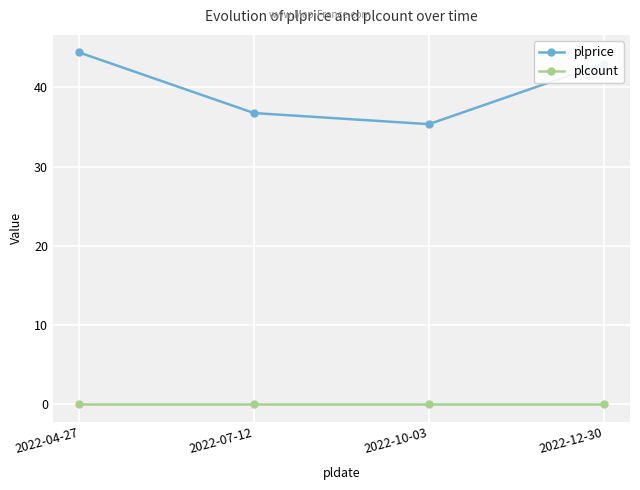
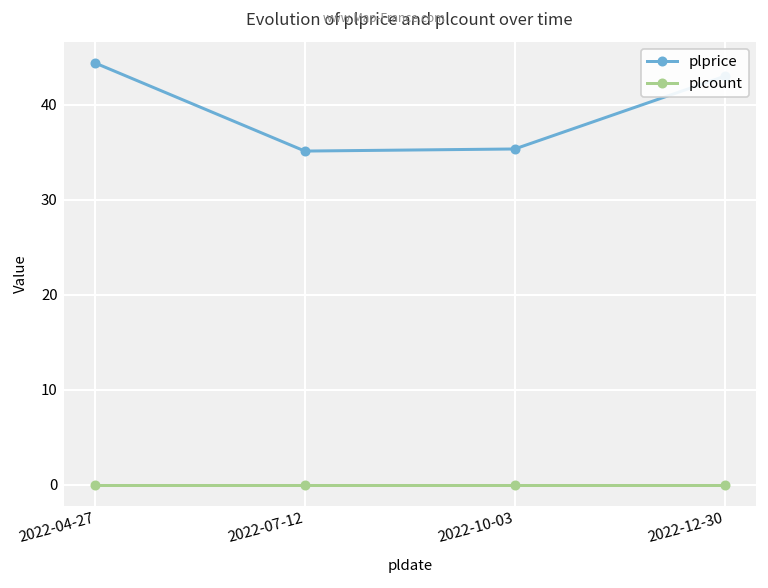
plprice, 2022-07-12: 37 -> 35
